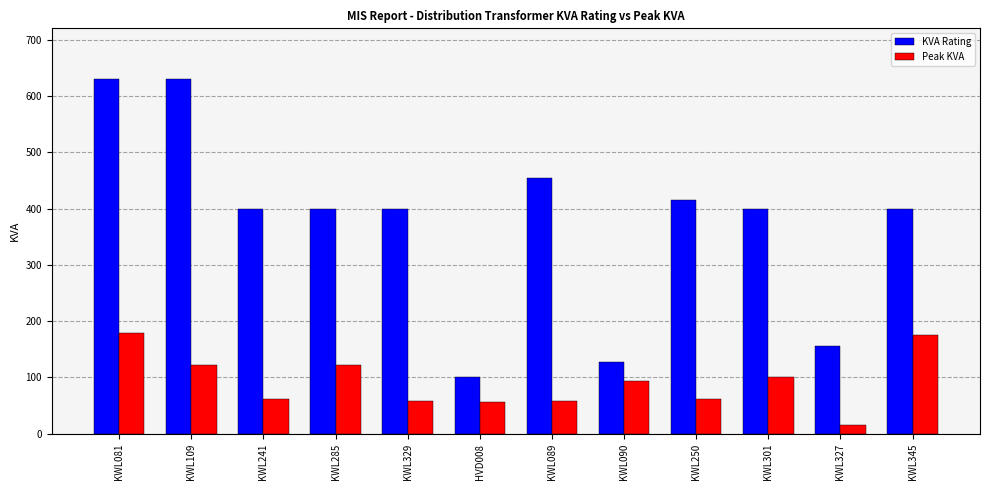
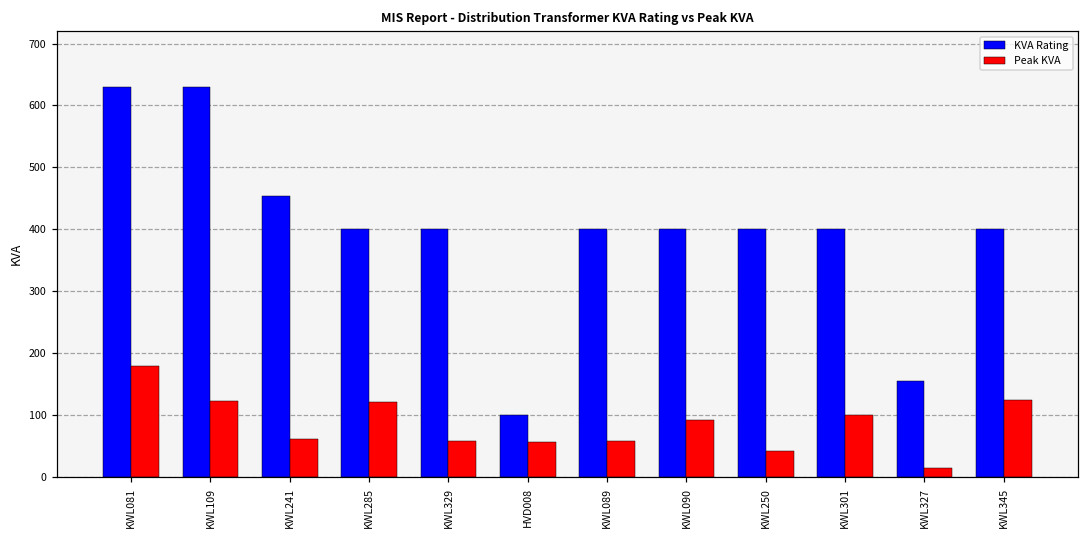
KVA Rating, KWL241: 400 -> 450
KVA Rating, KWL089: 460 -> 400
KVA Rating, KWL090: 130 -> 400
KVA Rating, KWL250: 420 -> 400
Peak KVA, KWL250: 60 -> 40
Peak KVA, KWL345: 180 -> 130
